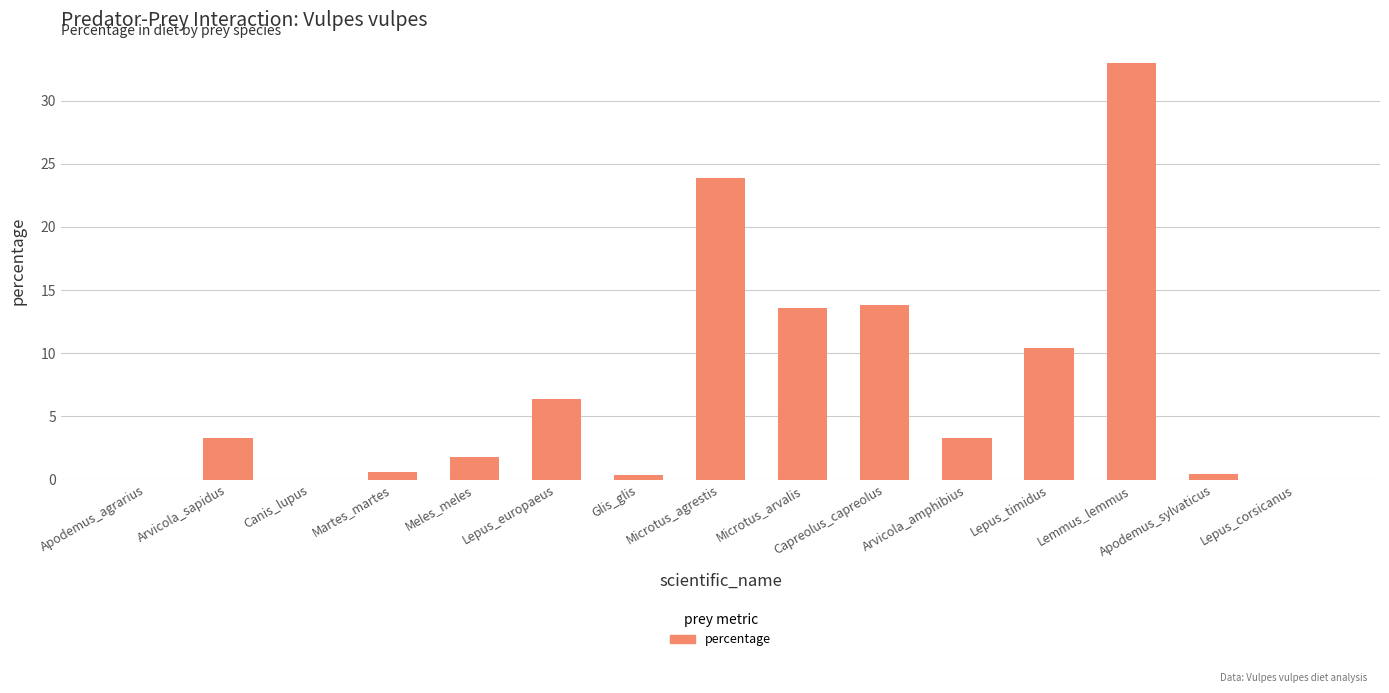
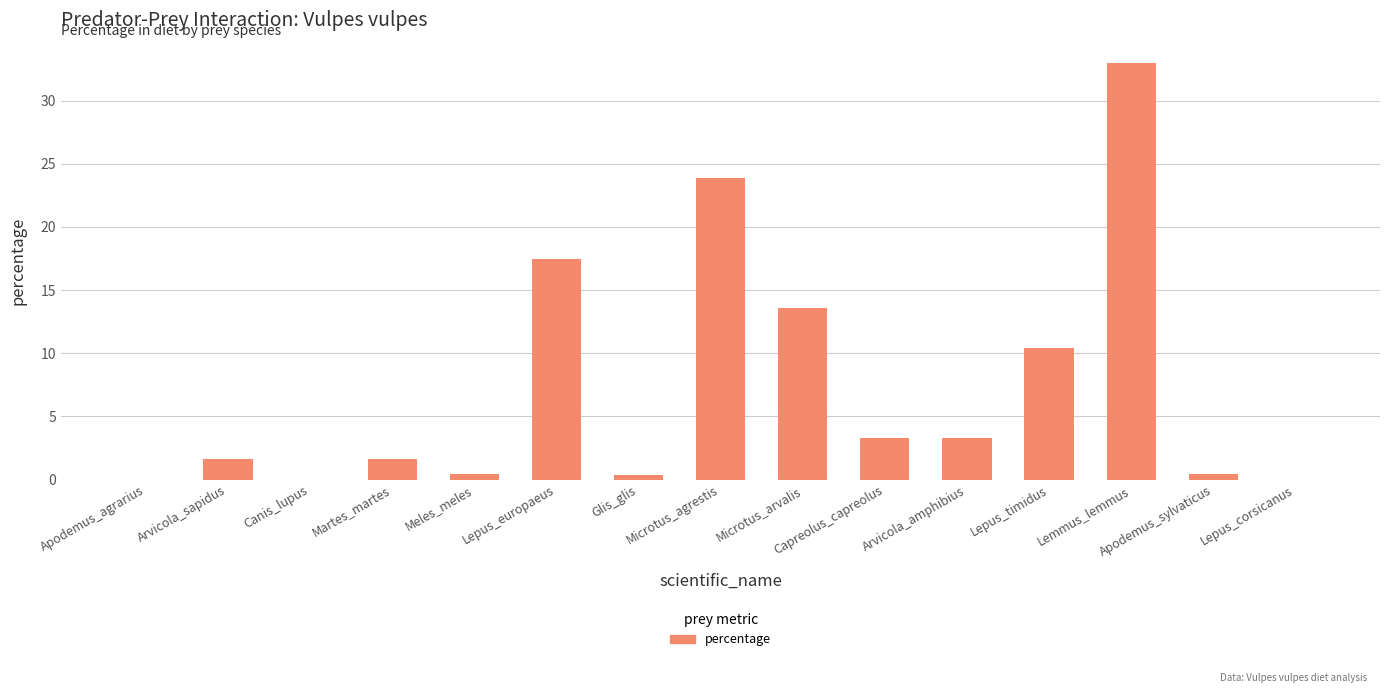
Arvicola_sapidus: 3.3 -> 1.6
Martes_martes: 0.6 -> 1.6
Meles_meles: 1.8 -> 0.5
Lepus_europaeus: 6.3 -> 17.4
Capreolus_capreolus: 13.8 -> 3.3
